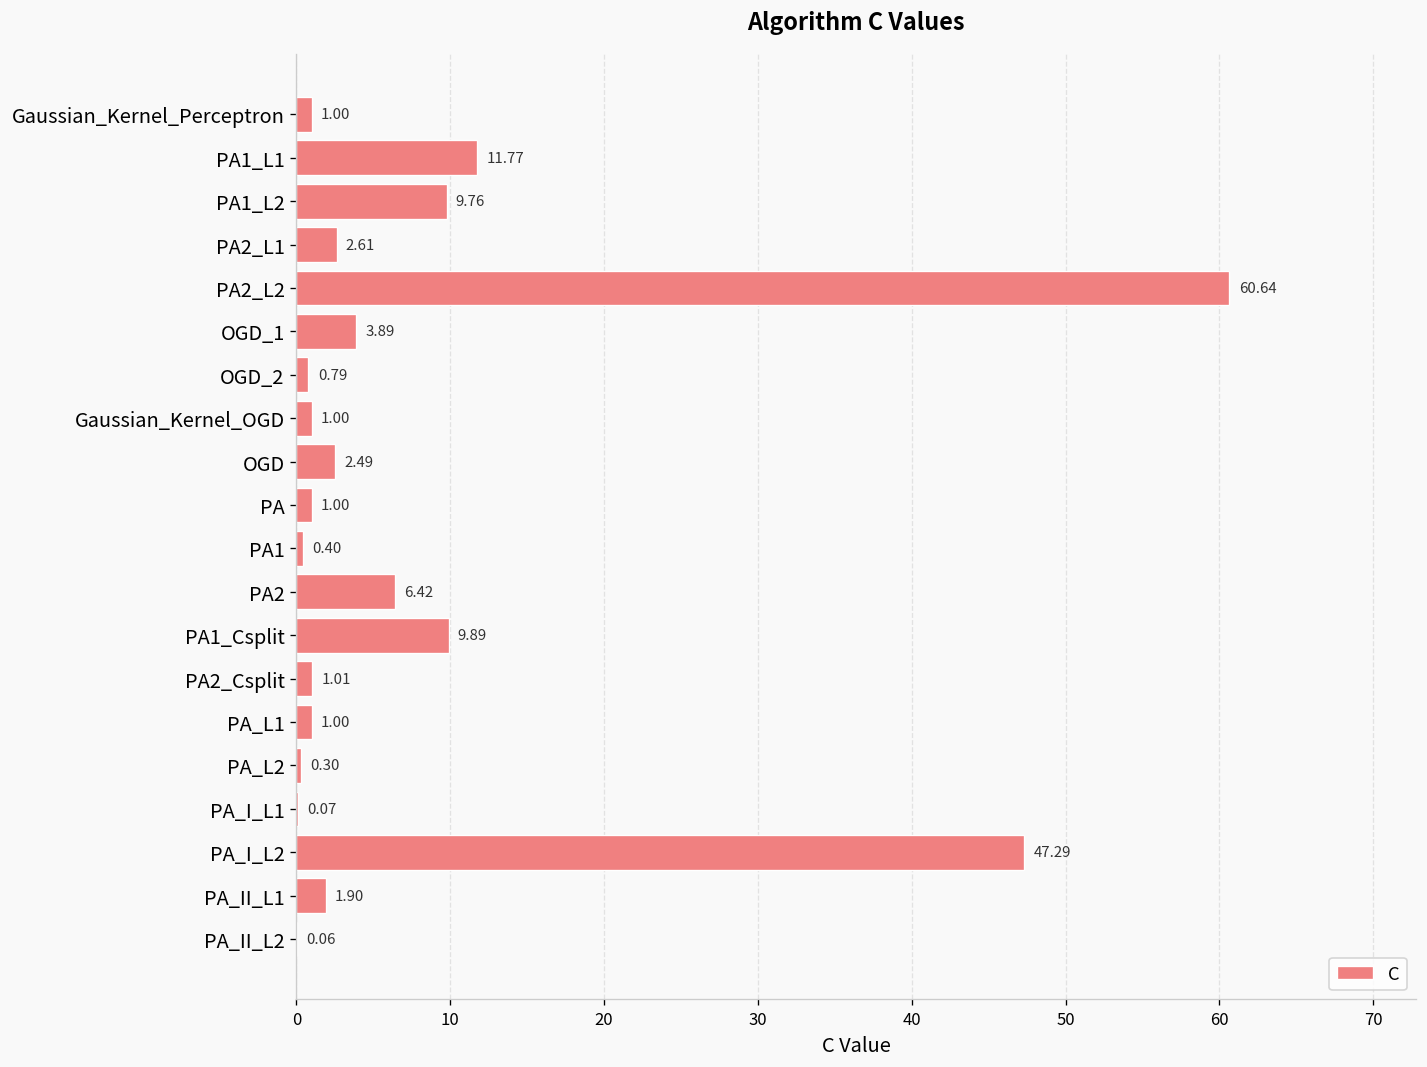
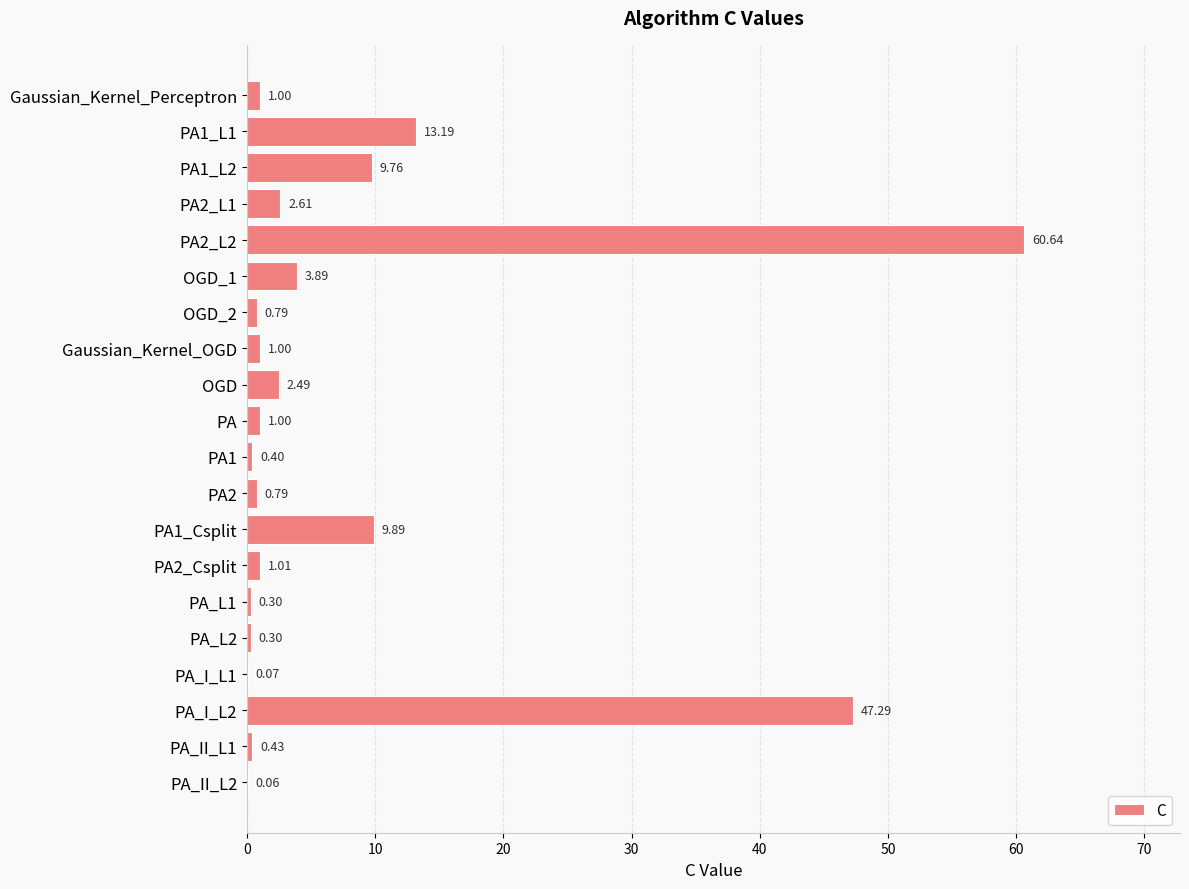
PA1_L1: 11.77 -> 13.19
PA2: 6.42 -> 0.79
PA_L1: 1.00 -> 0.30
PA_II_L1: 1.90 -> 0.43
